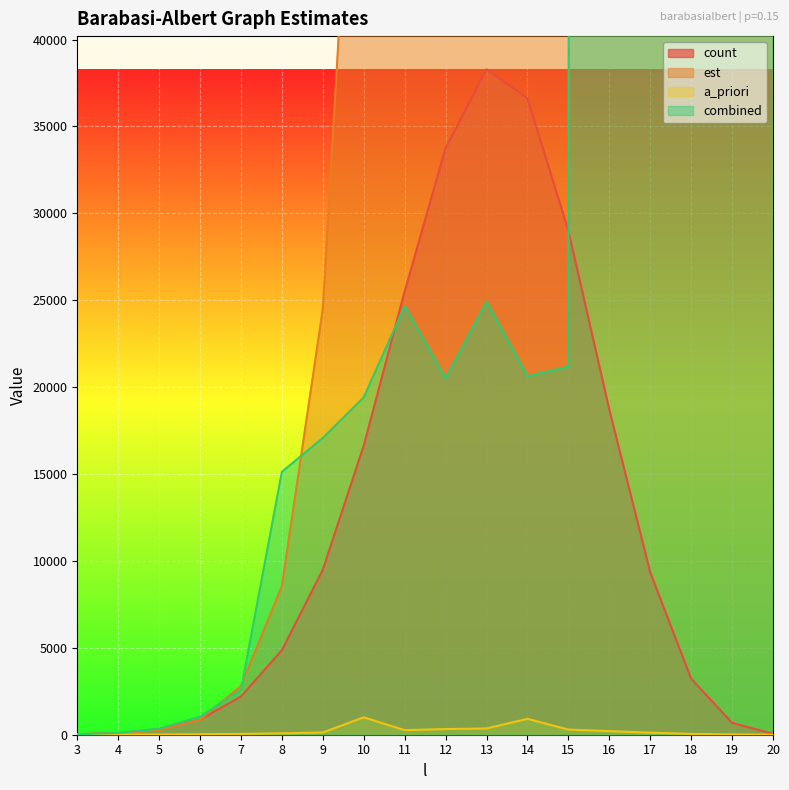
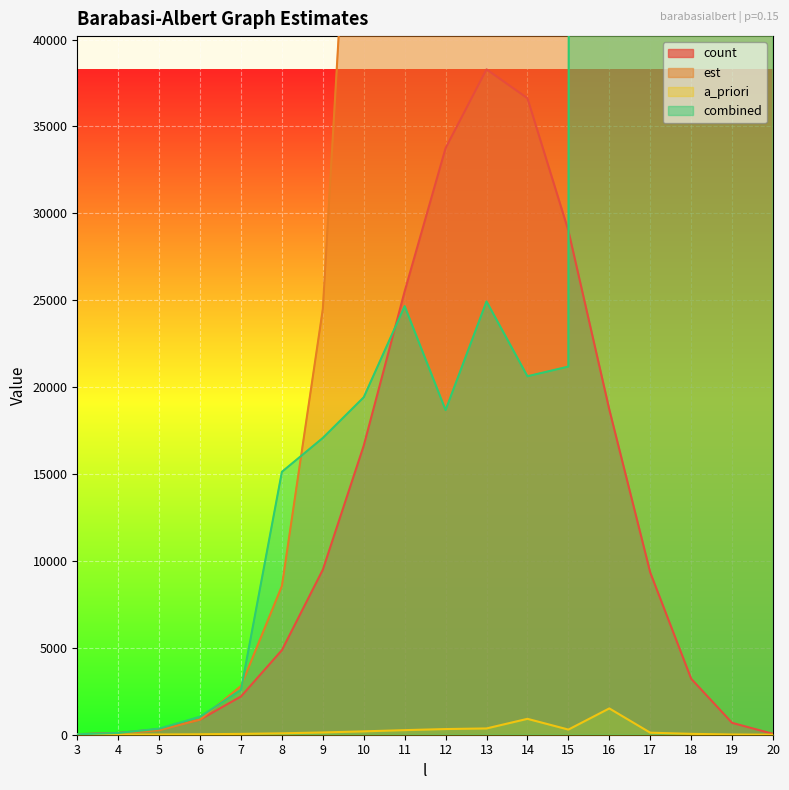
a_priori, 10: 1000 -> 200
combined, 12: 20500 -> 18700
a_priori, 16: 200 -> 1500
